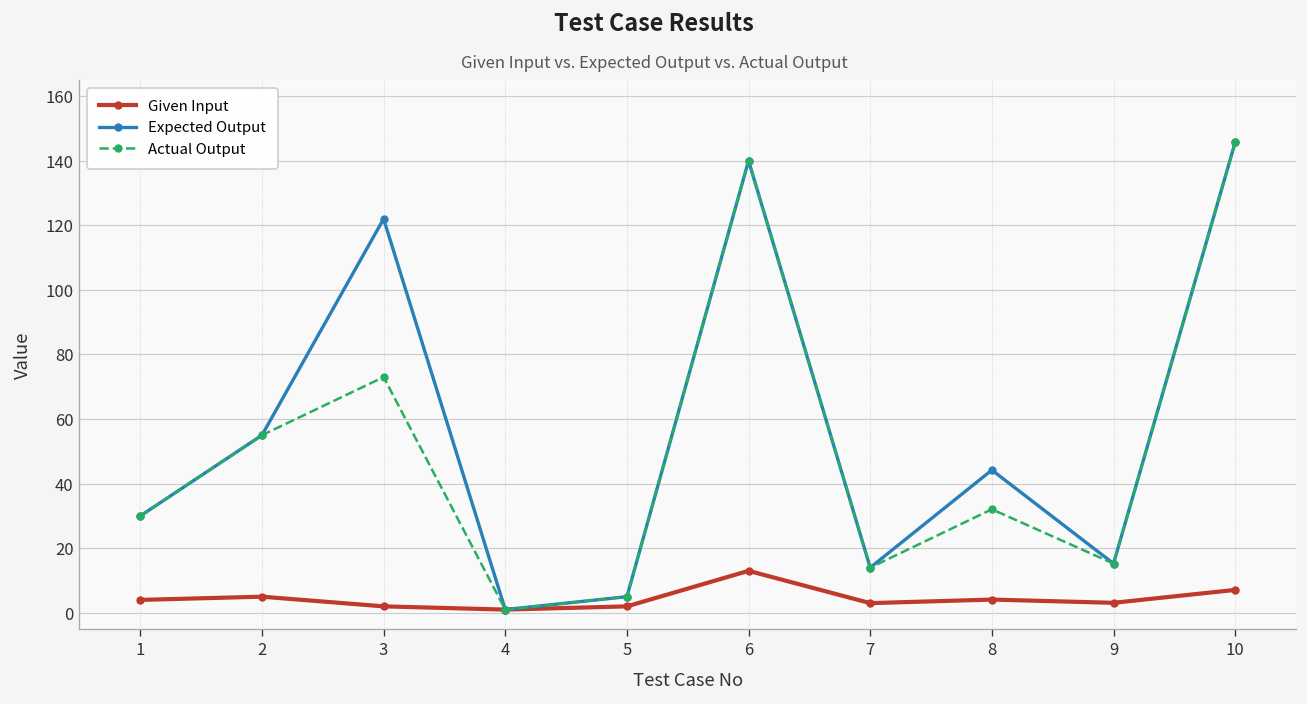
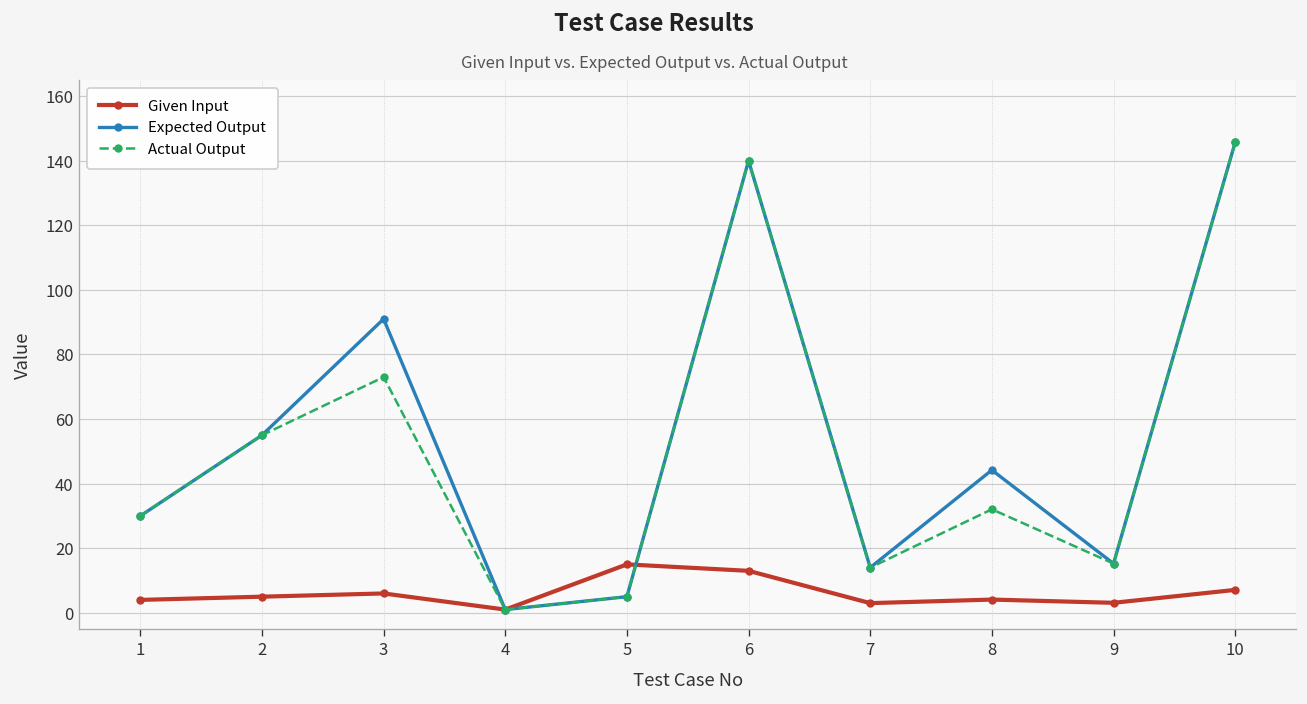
Given Input, 3: 2 -> 6
Expected Output, 3: 122 -> 91
Given Input, 5: 2 -> 15
